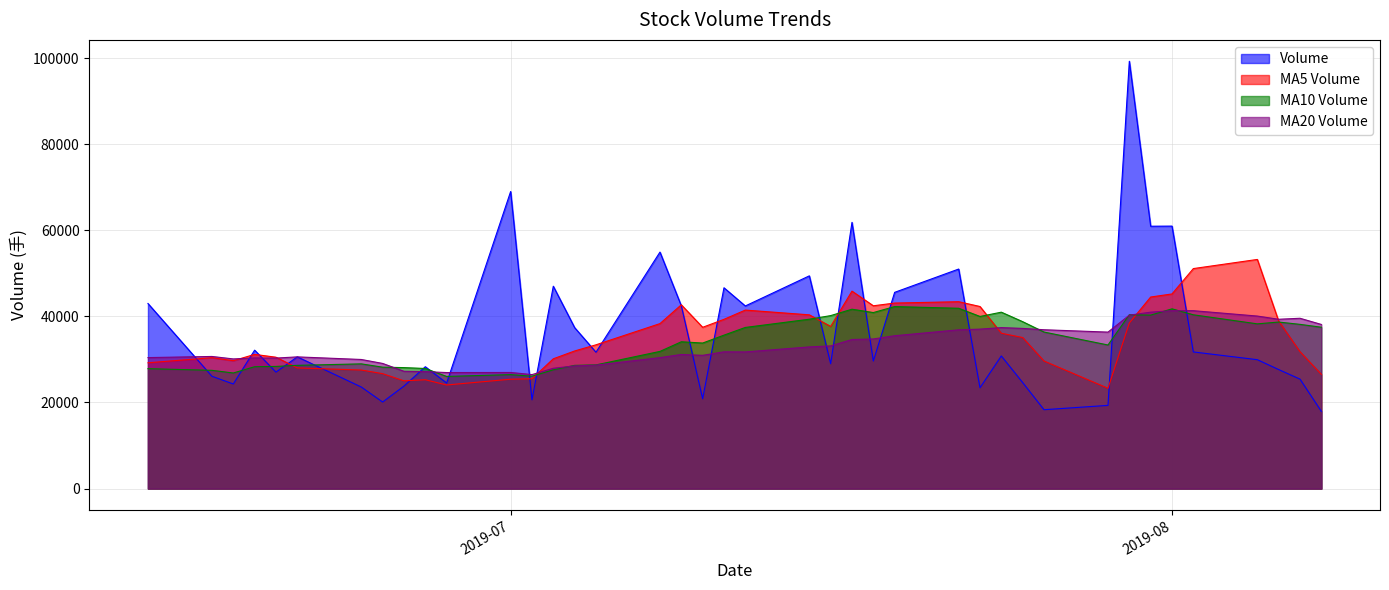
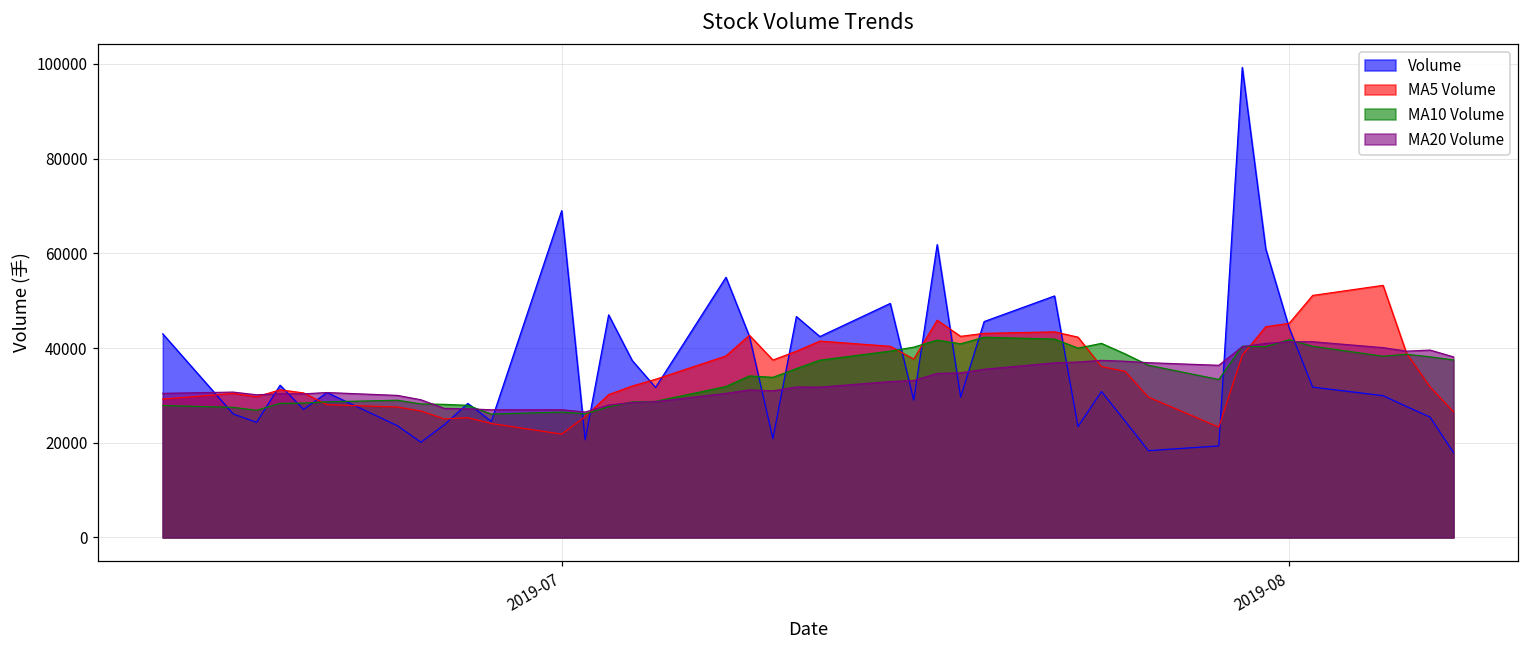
MA5 Volume, 2019-07: 25000 -> 22000
Volume, 2019-08: 61000 -> 44000
